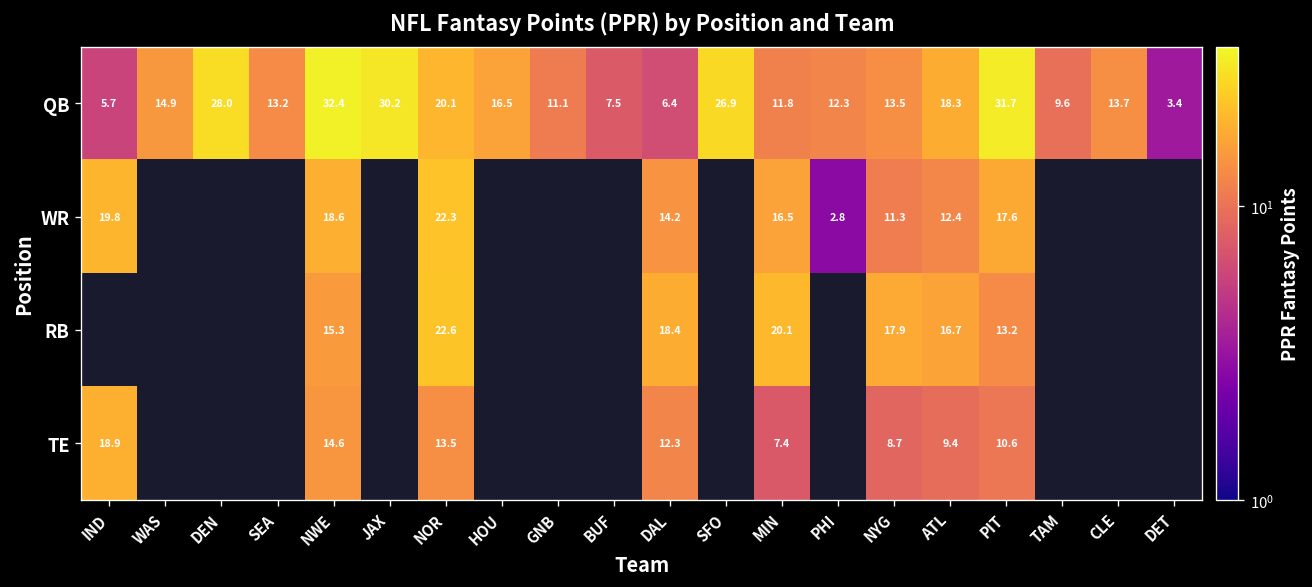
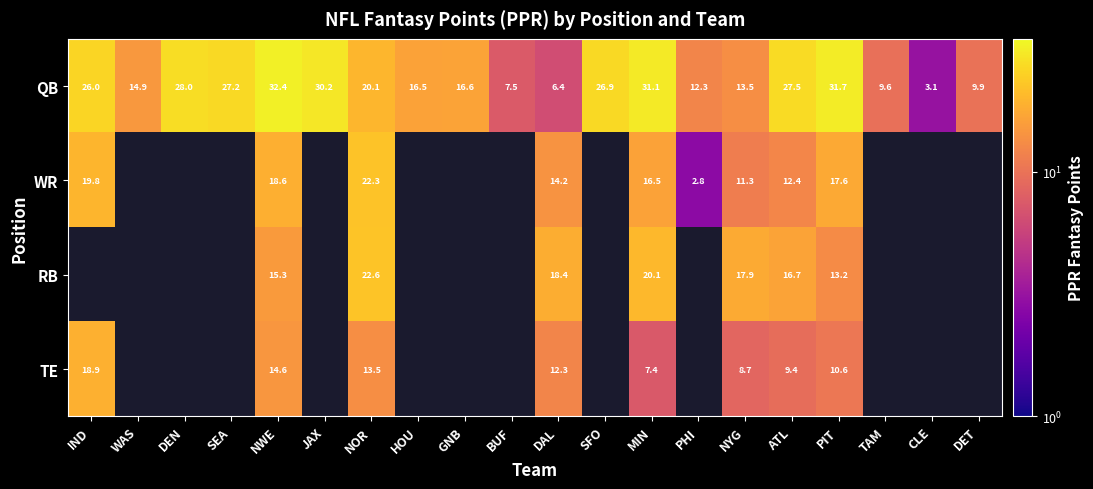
QB, IND: 5.7 -> 26.0
QB, SEA: 13.2 -> 27.2
QB, GNB: 11.1 -> 16.6
QB, MIN: 11.8 -> 31.1
QB, ATL: 18.3 -> 27.5
QB, CLE: 13.7 -> 3.1
QB, DET: 3.4 -> 9.9
